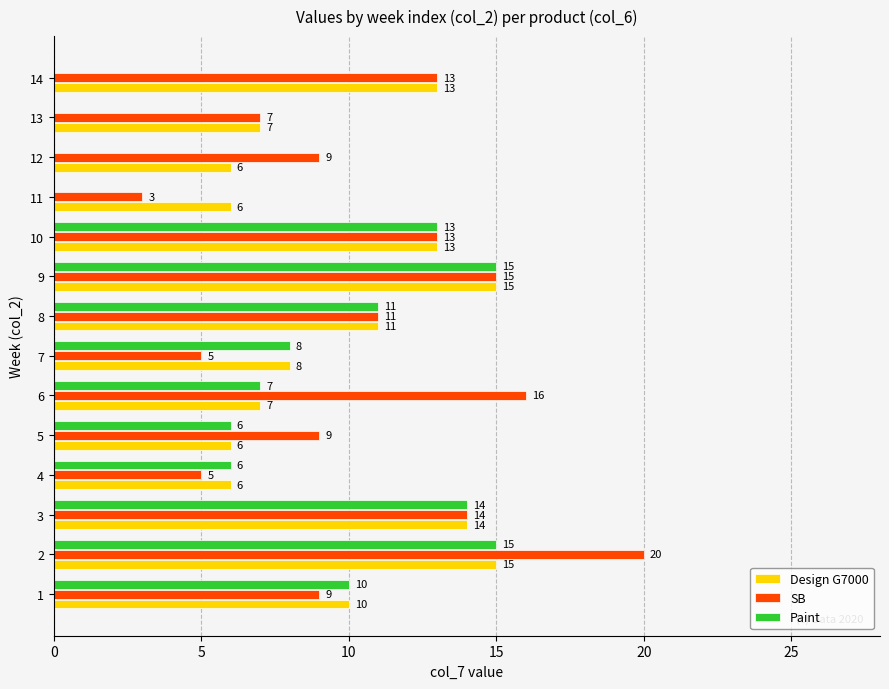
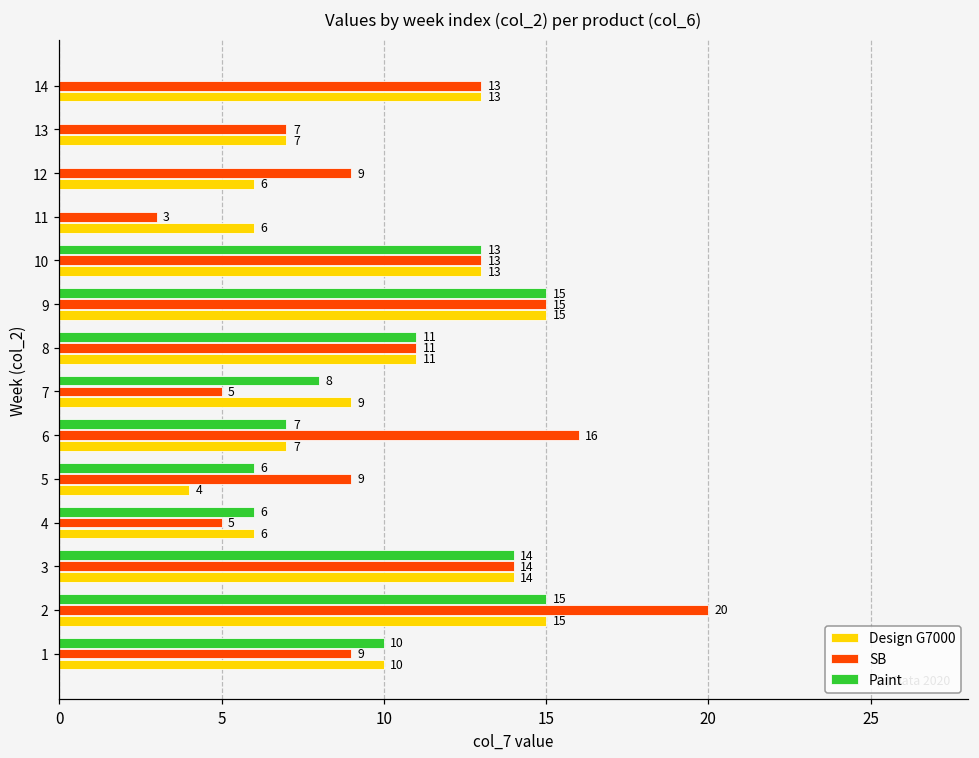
Design G7000, 7: 8 -> 9
Design G7000, 5: 6 -> 4
